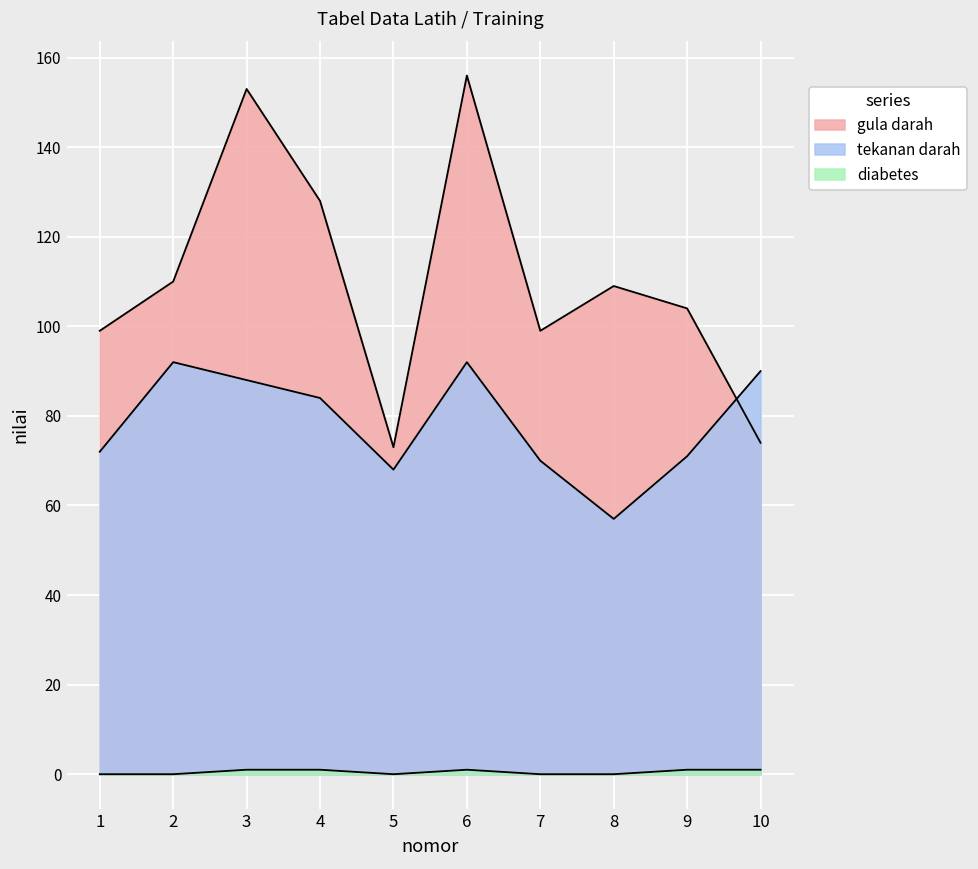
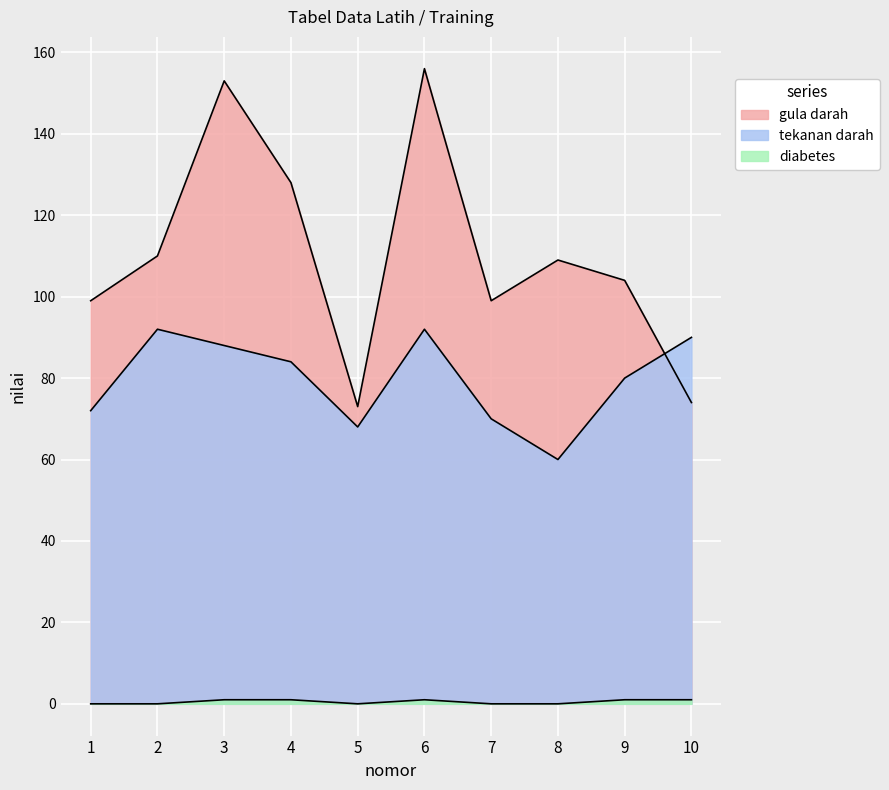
tekanan darah, 8: 57 -> 60
tekanan darah, 9: 71 -> 80
